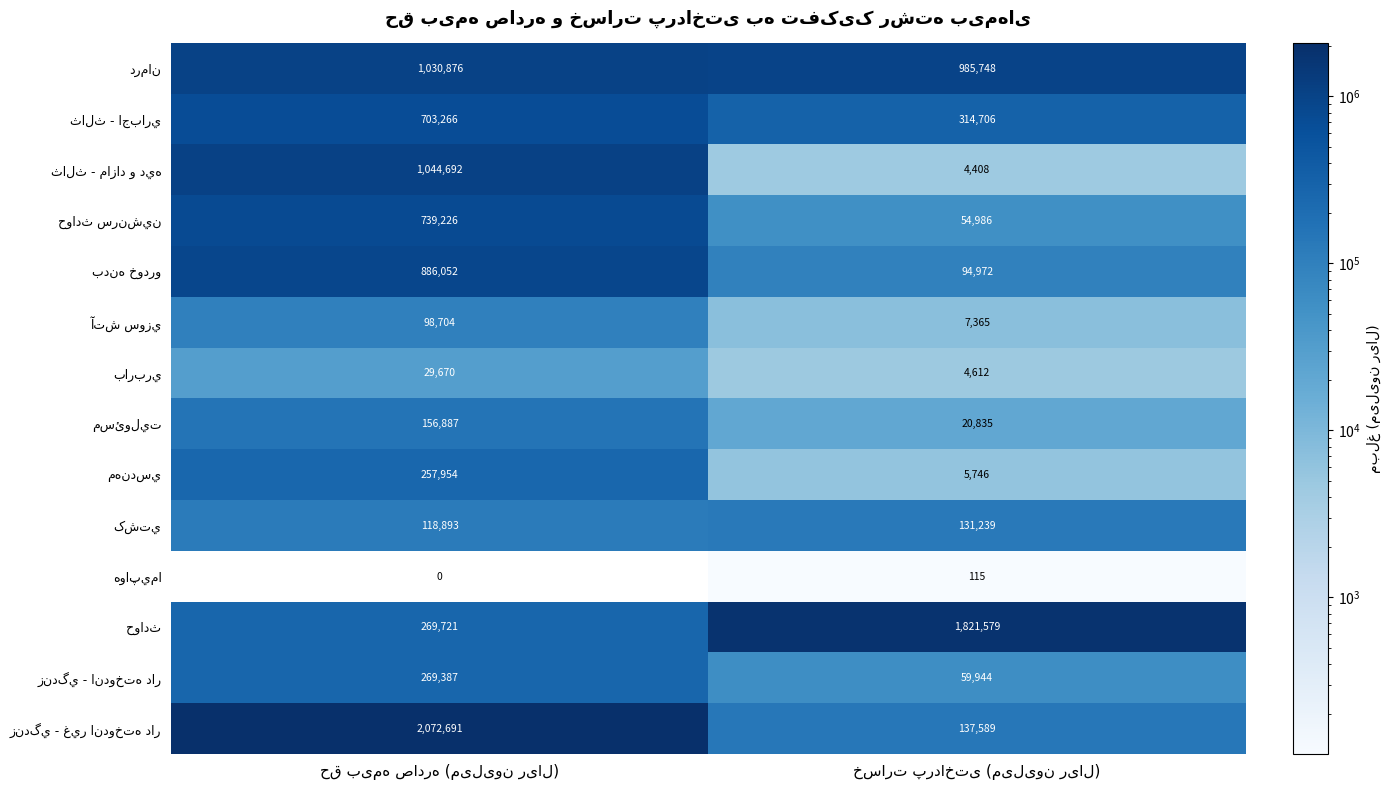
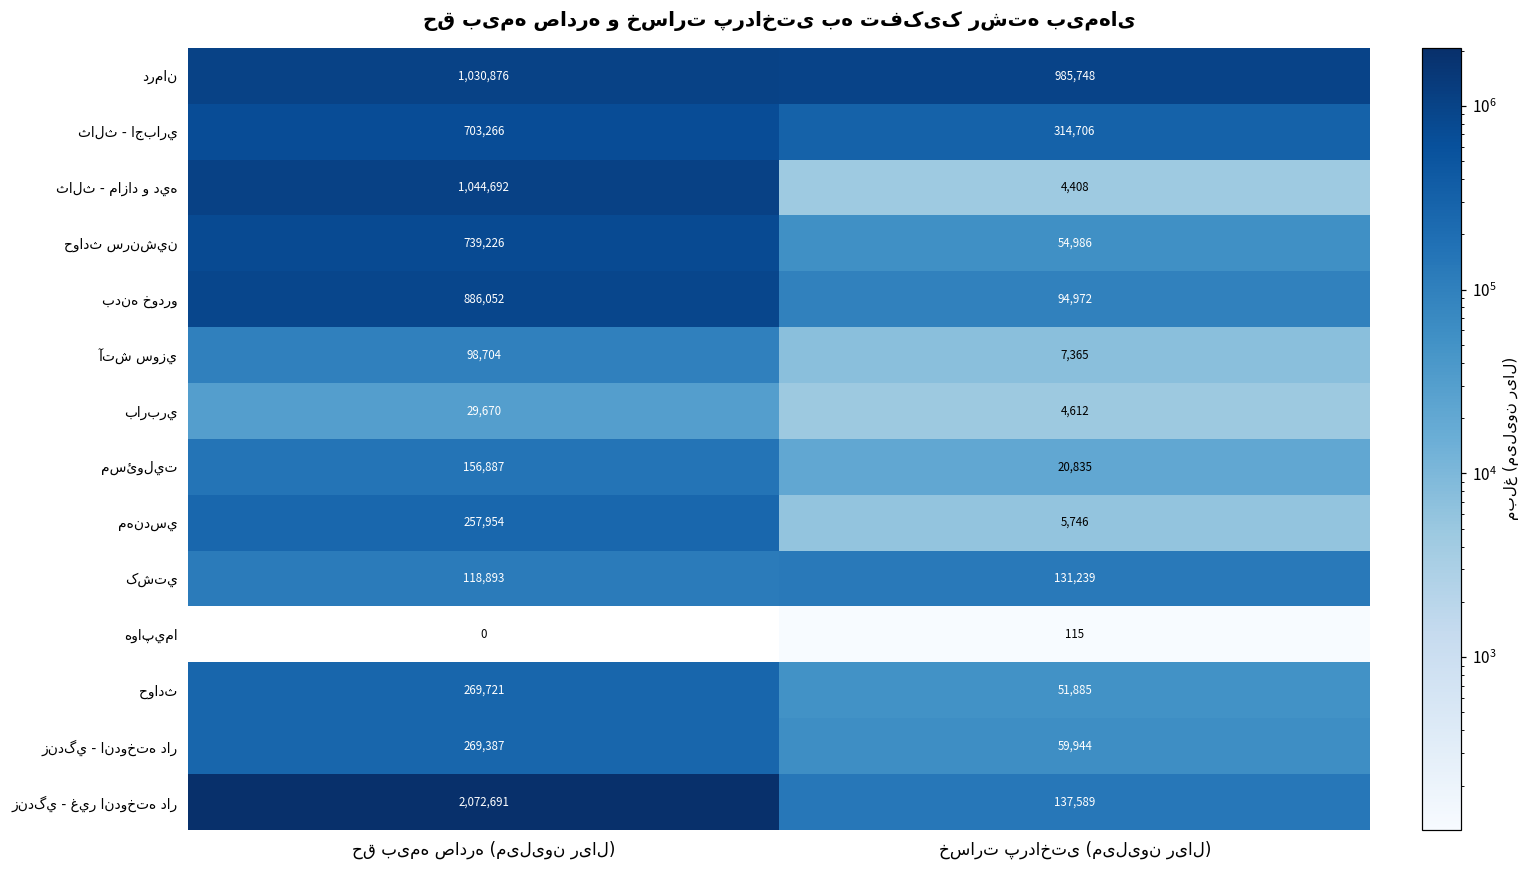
حوادث, خسارت پرداختی (میلیون ریال): 1,821,579 -> 51,885
